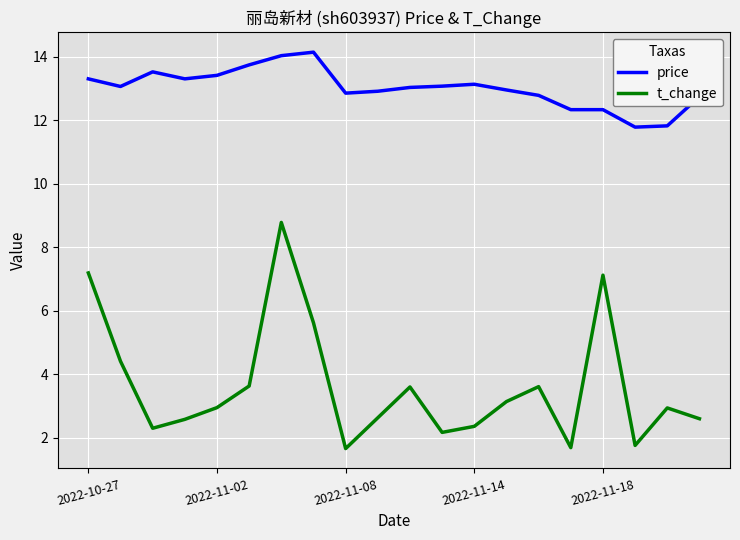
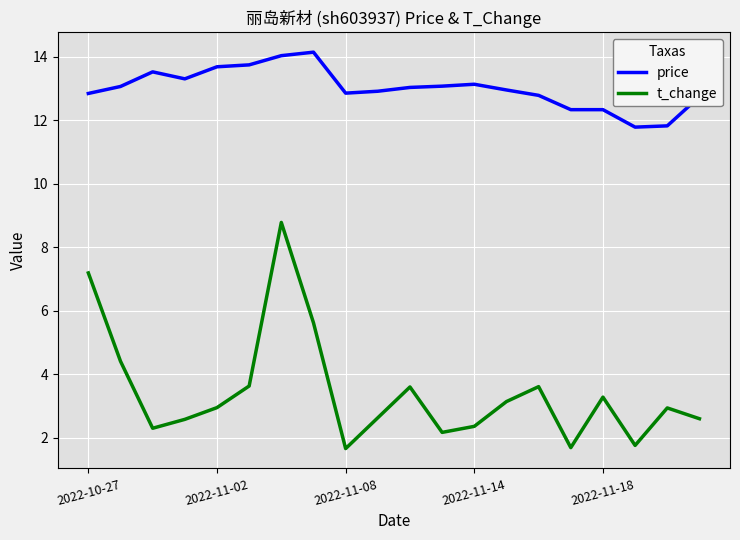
price, 2022-10-27: 13.3 -> 12.8
price, 2022-11-02: 13.4 -> 13.7
t_change, 2022-11-18: 7.1 -> 3.3
